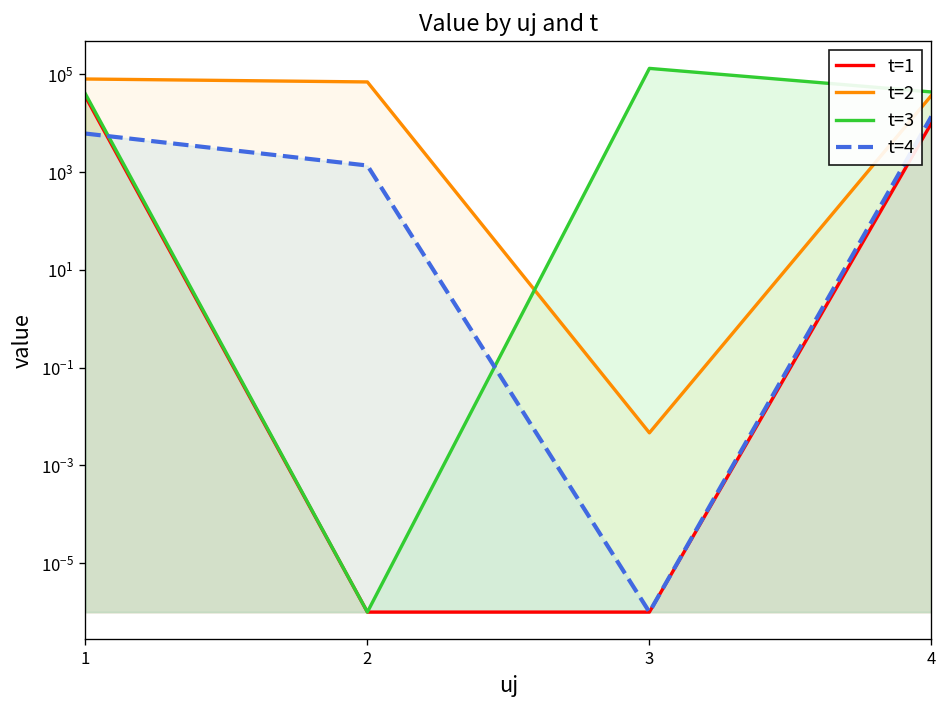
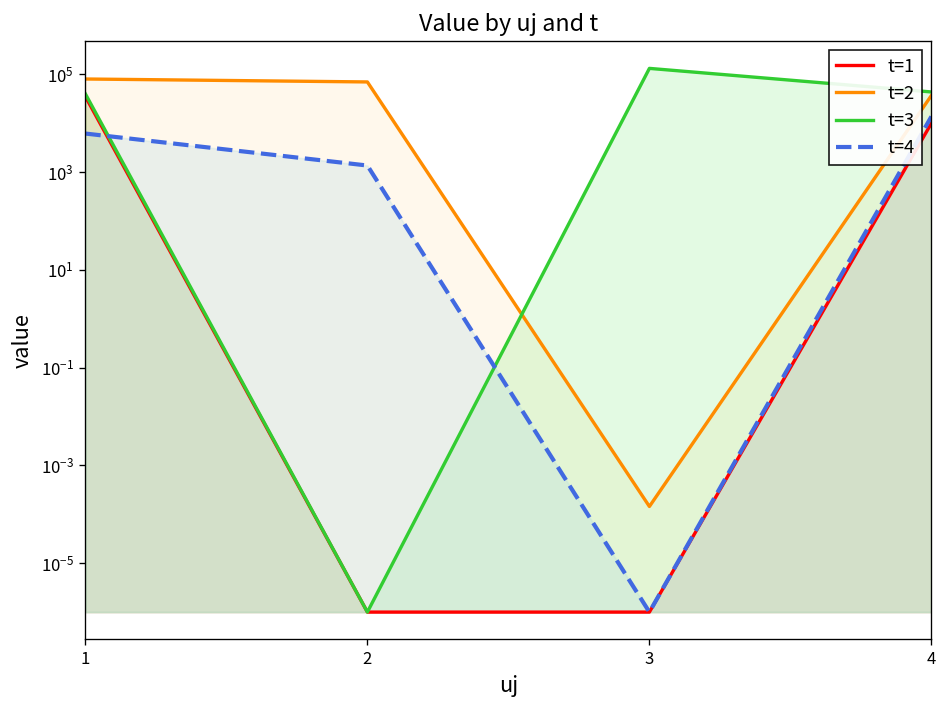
t=2, 3: 0.005 -> 0.00014
